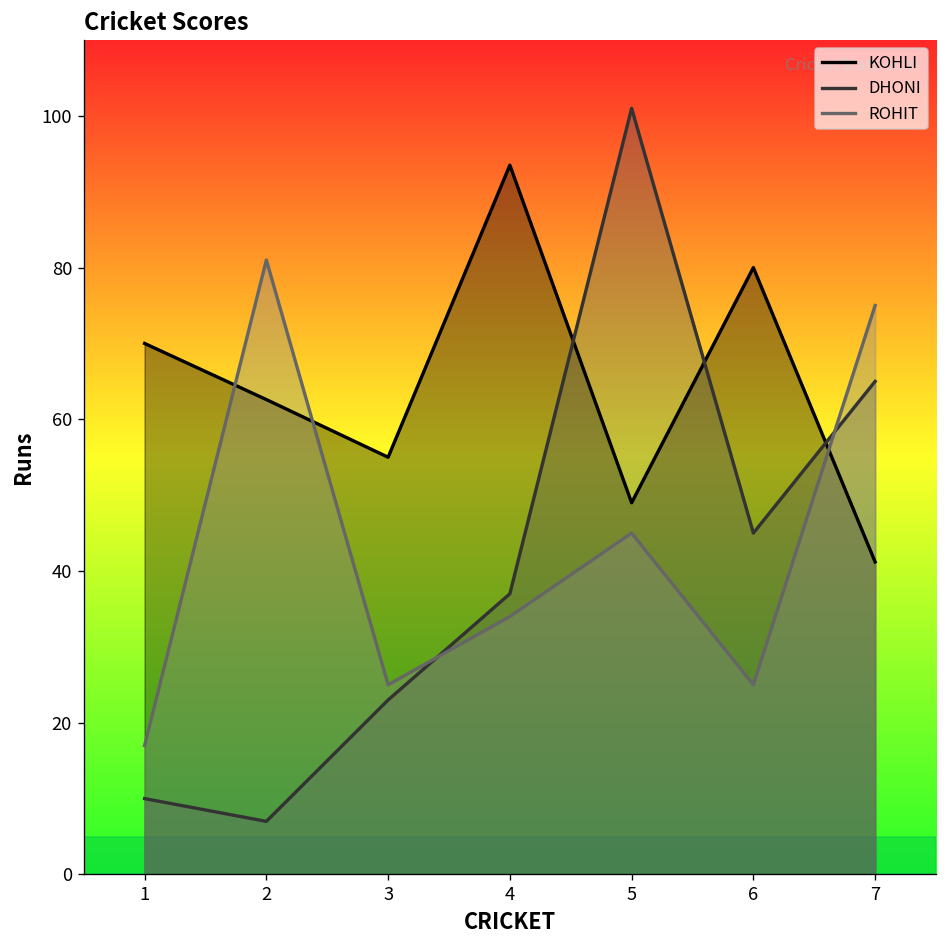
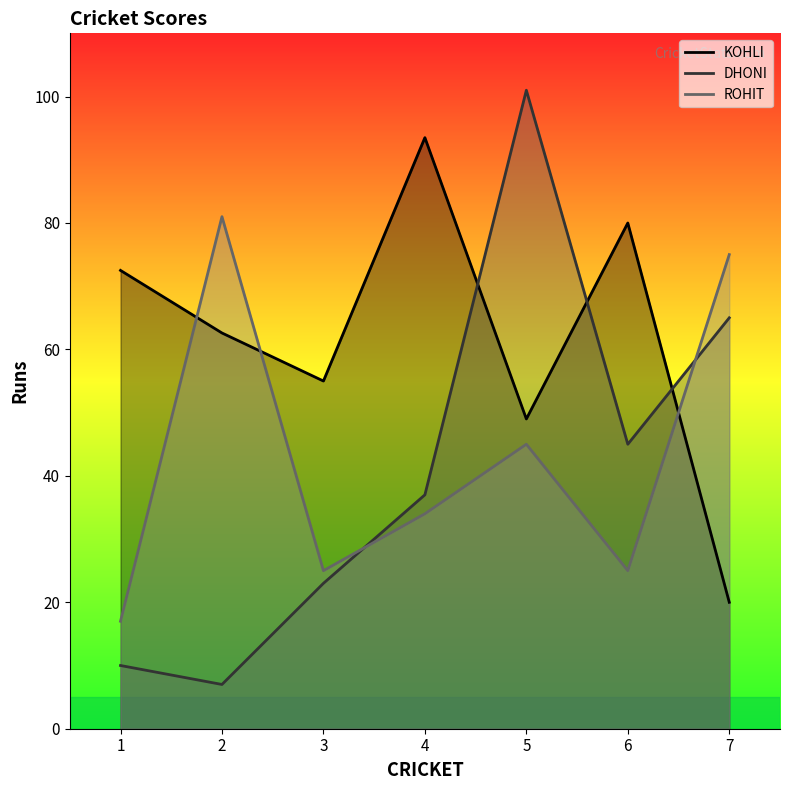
KOHLI, 1: 70 -> 73
KOHLI, 7: 41 -> 20
